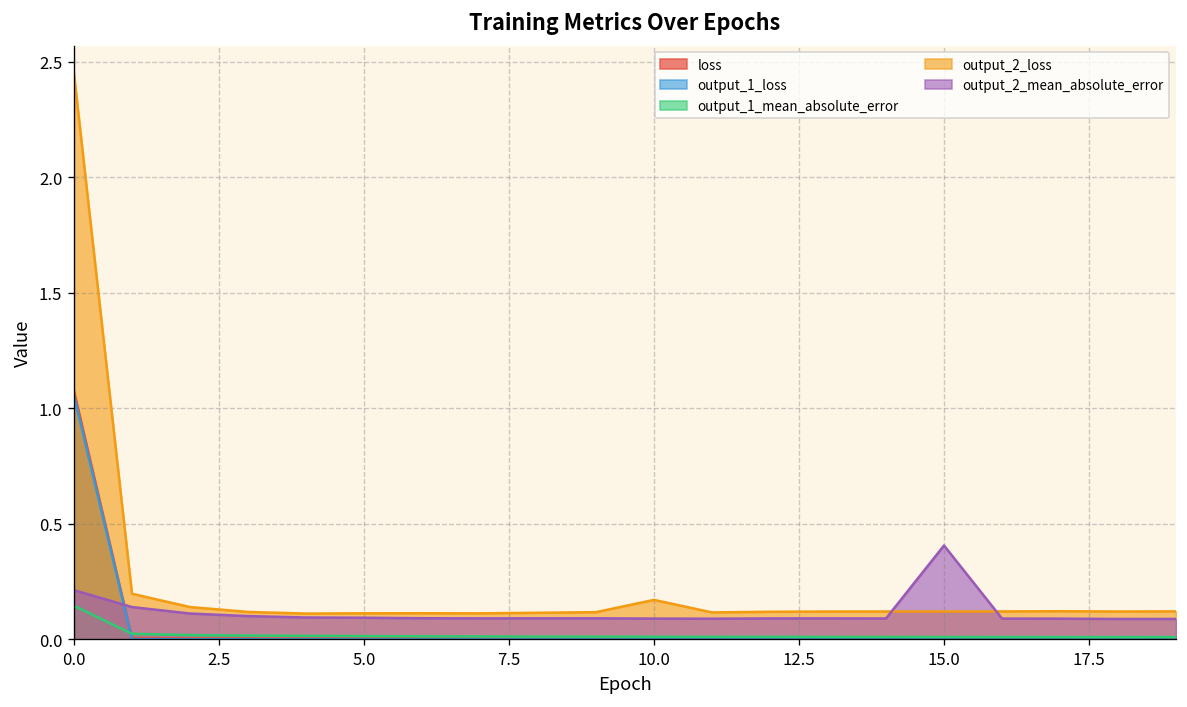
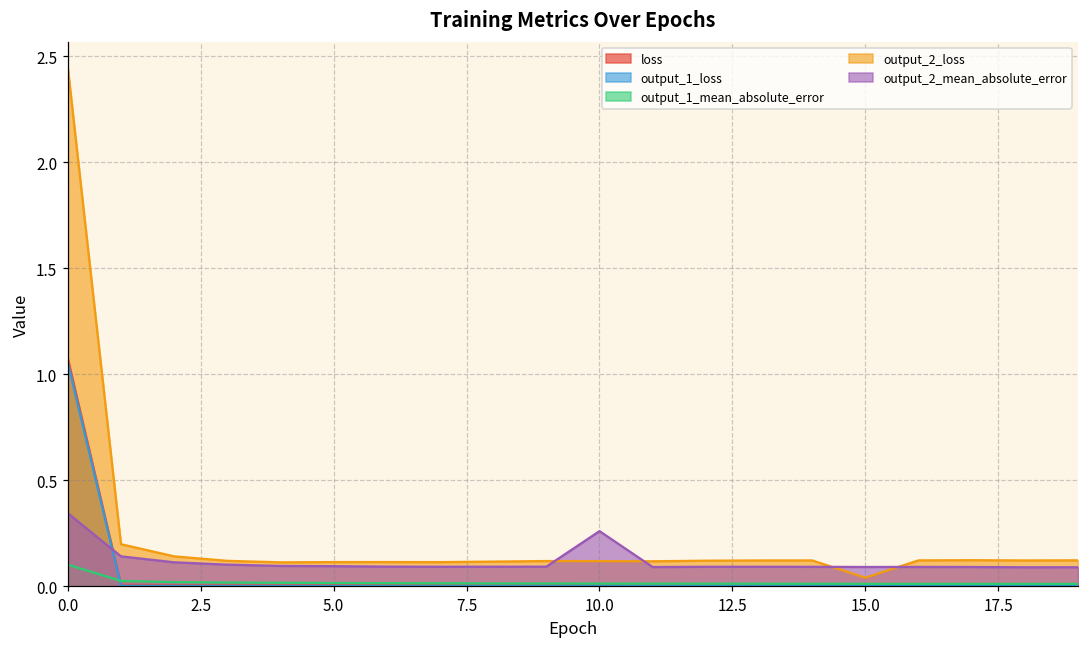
output_1_mean_absolute_error, 0.0: 0.15 -> 0.10
output_2_mean_absolute_error, 0.0: 0.21 -> 0.34
output_2_loss, 10.0: 0.17 -> 0.12
output_2_mean_absolute_error, 10.0: 0.09 -> 0.26
output_2_loss, 15.0: 0.12 -> 0.04
output_2_mean_absolute_error, 15.0: 0.41 -> 0.09
